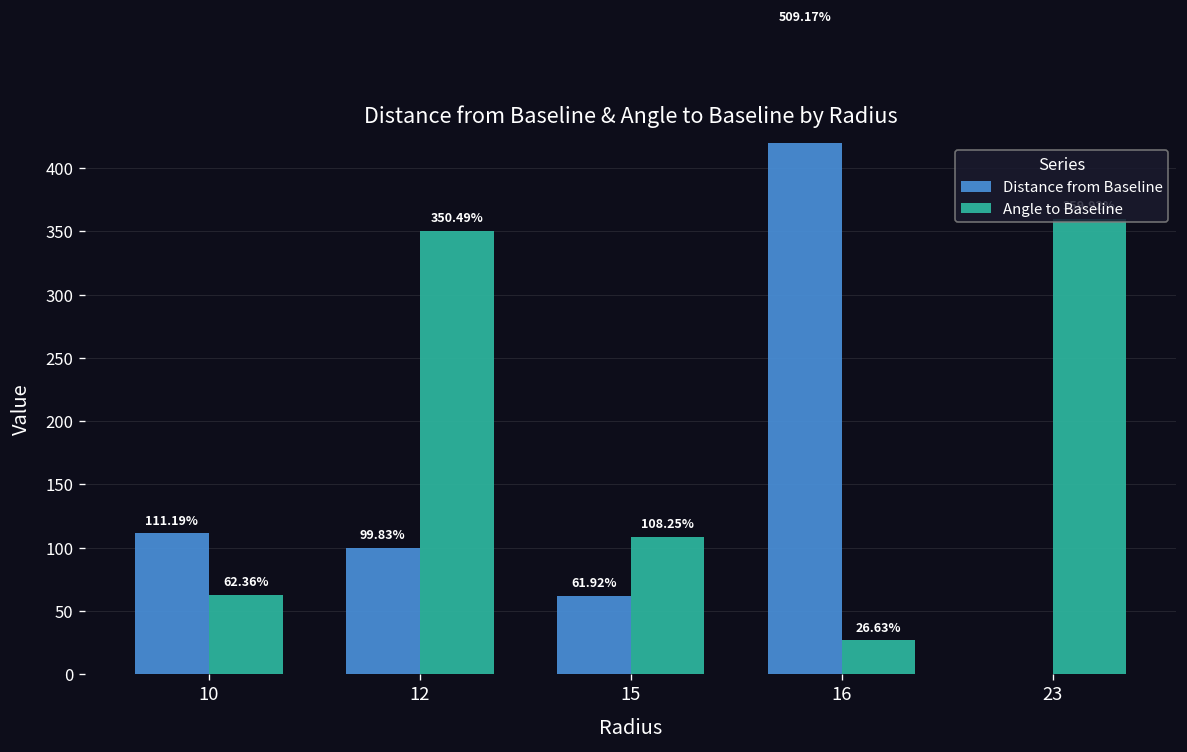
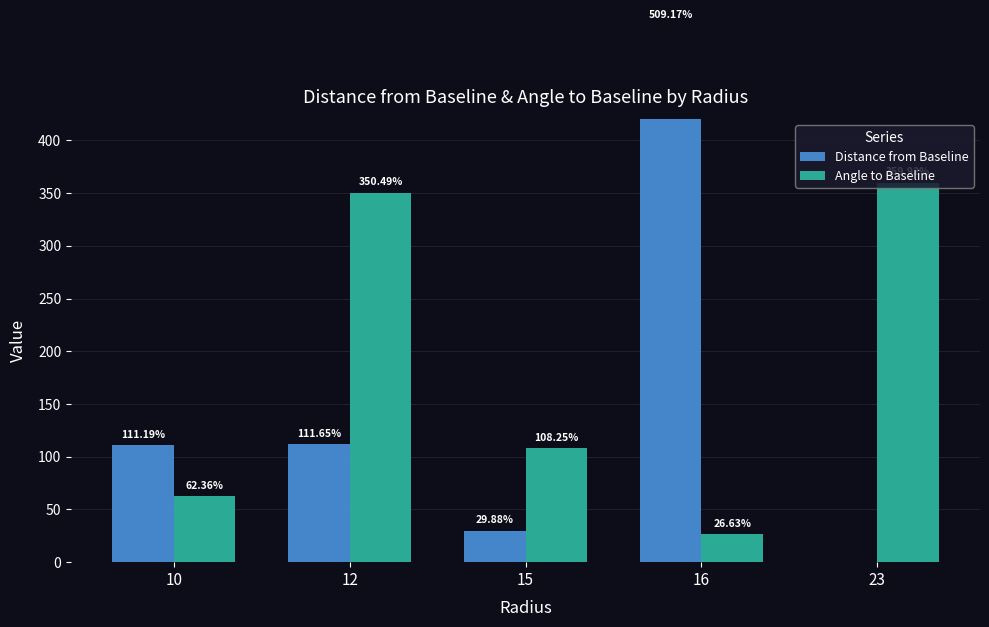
Distance from Baseline, 12: 99.83% -> 111.65%
Distance from Baseline, 15: 61.92% -> 29.88%
